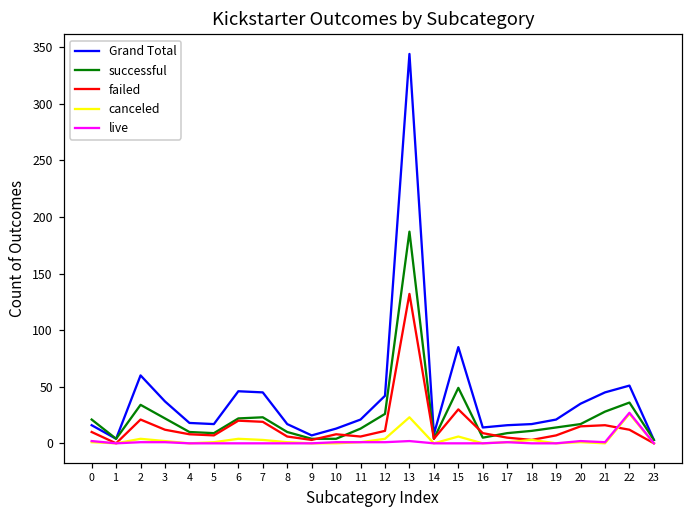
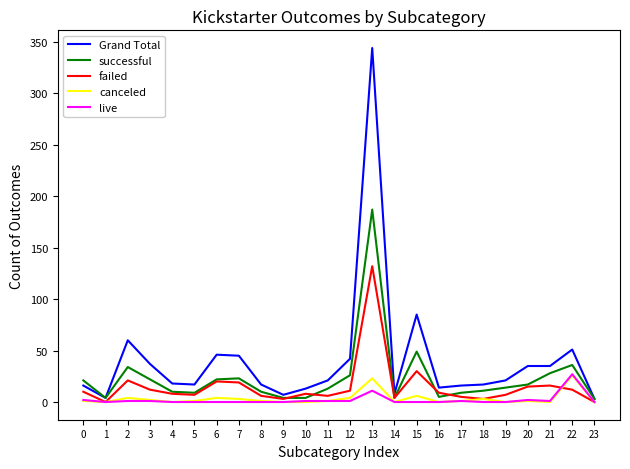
live, 13: 2 -> 11
Grand Total, 21: 45 -> 35
